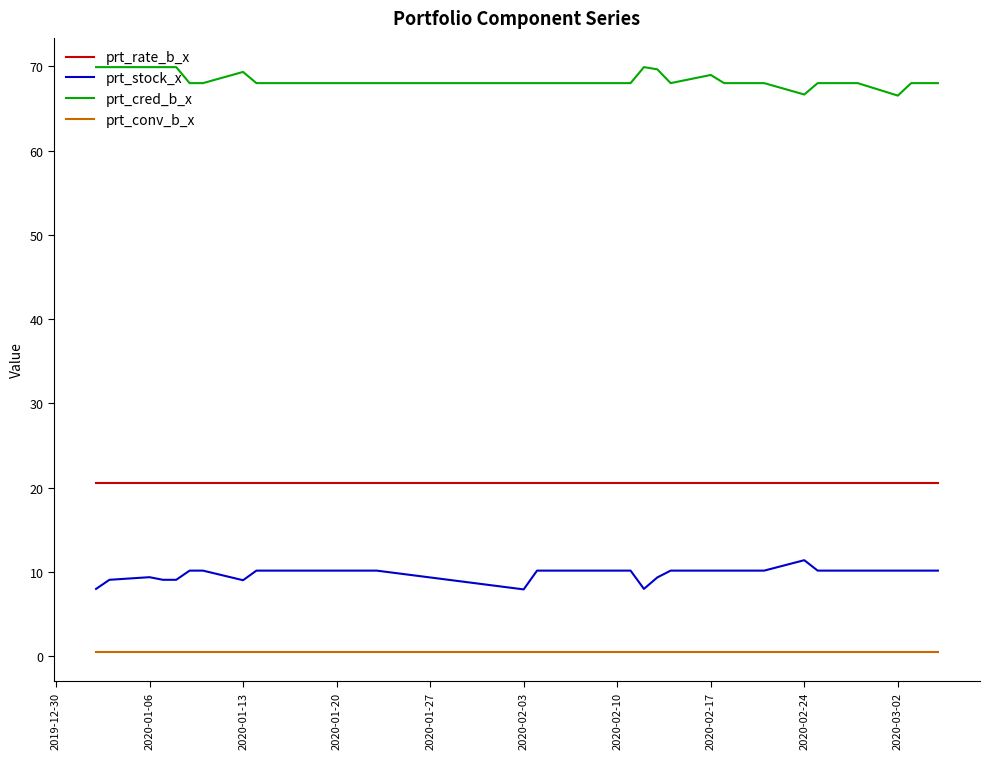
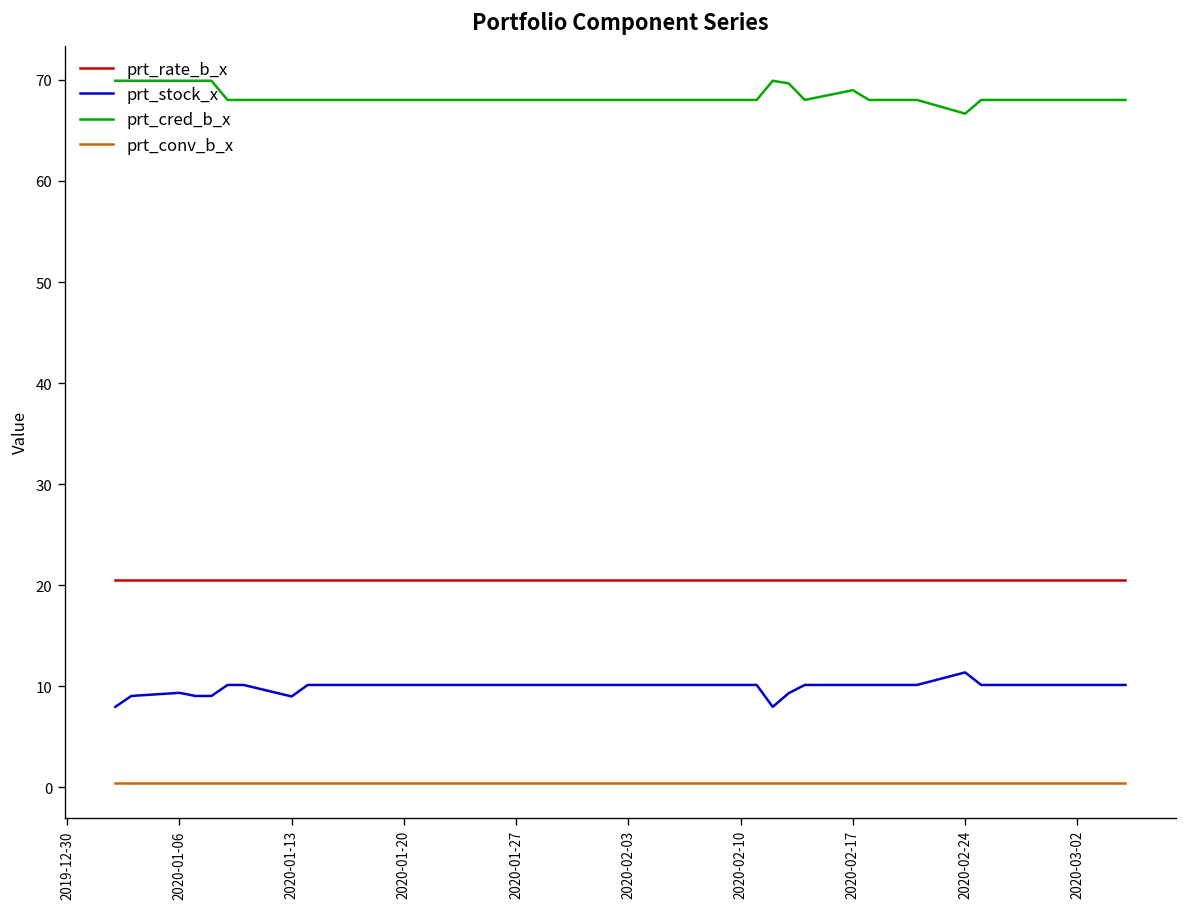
prt_cred_b_x, 2020-01-13: 69 -> 68
prt_stock_x, 2020-02-03: 8 -> 10
prt_cred_b_x, 2020-03-02: 67 -> 68
